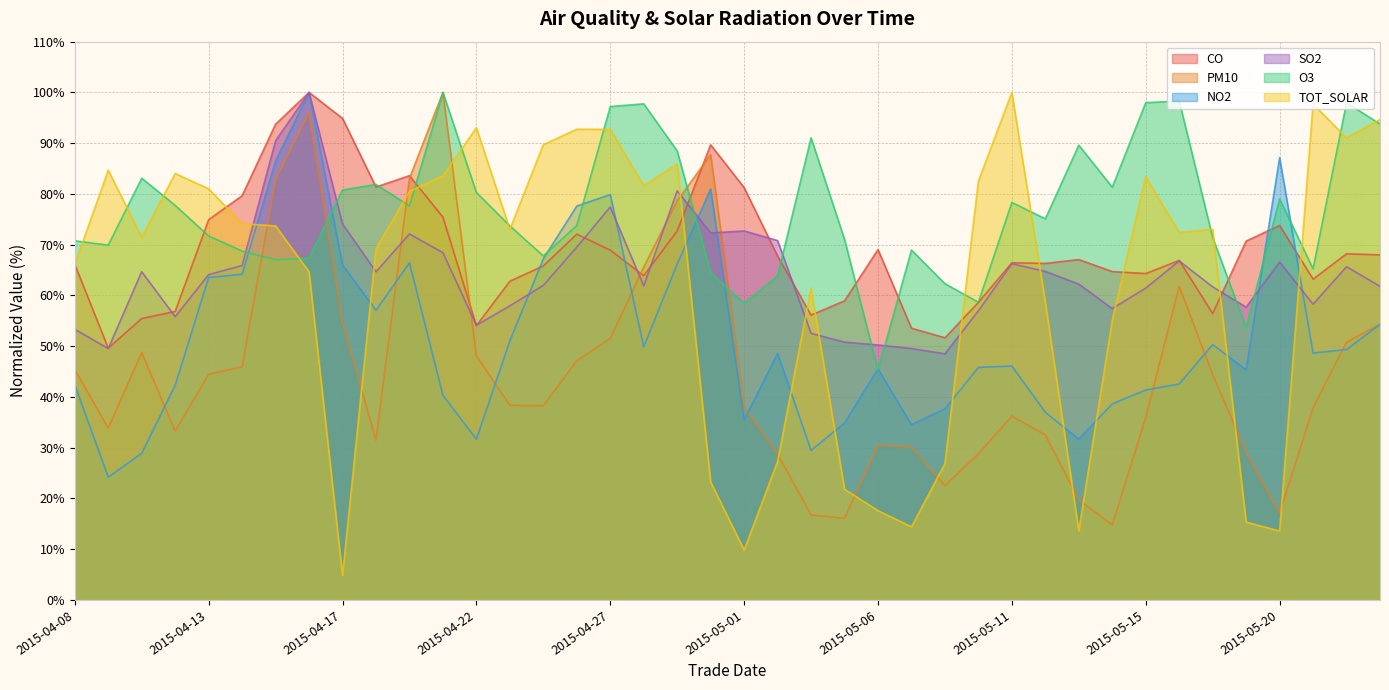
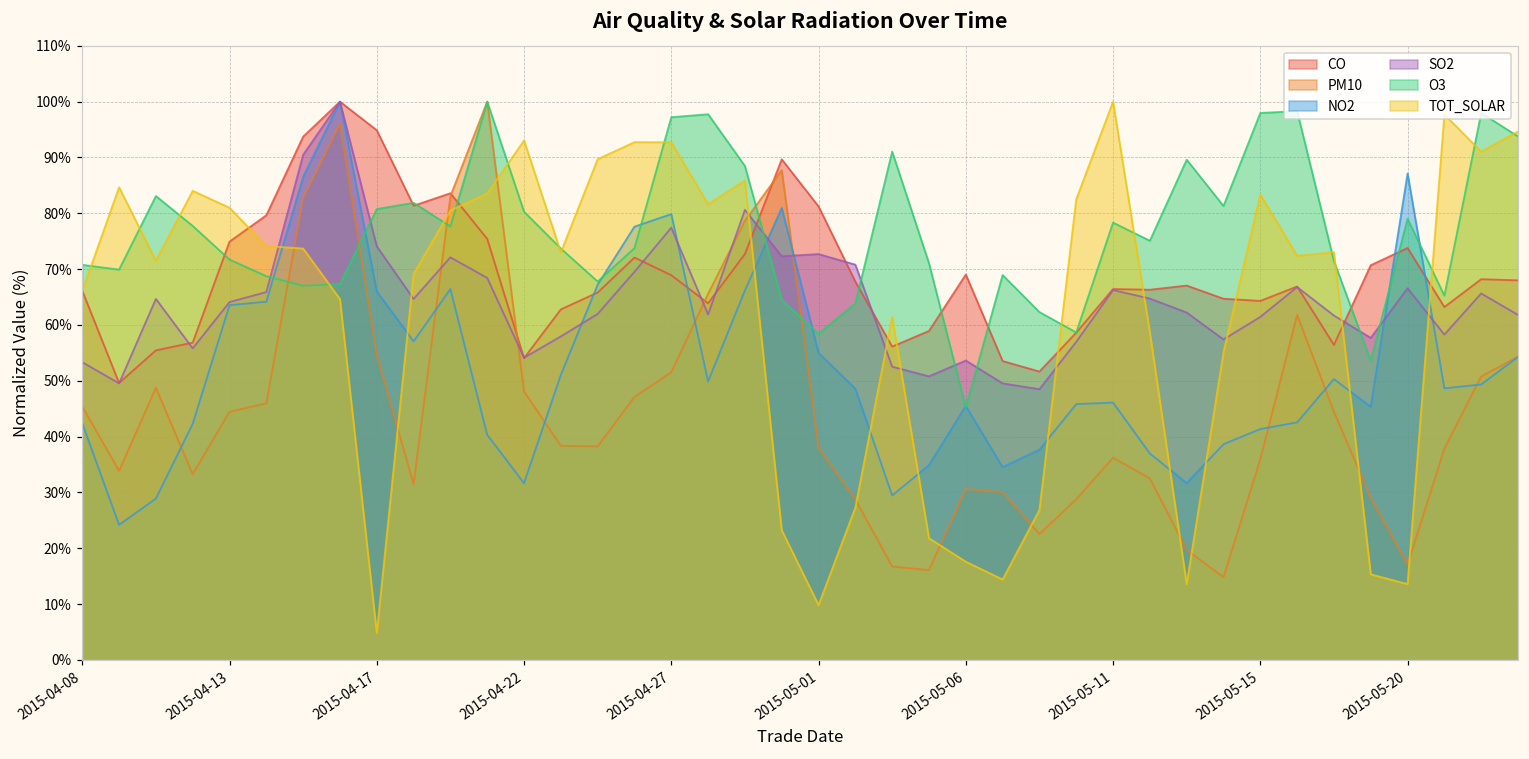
NO2, 2015-05-01: 35% -> 55%
SO2, 2015-05-06: 50% -> 54%
